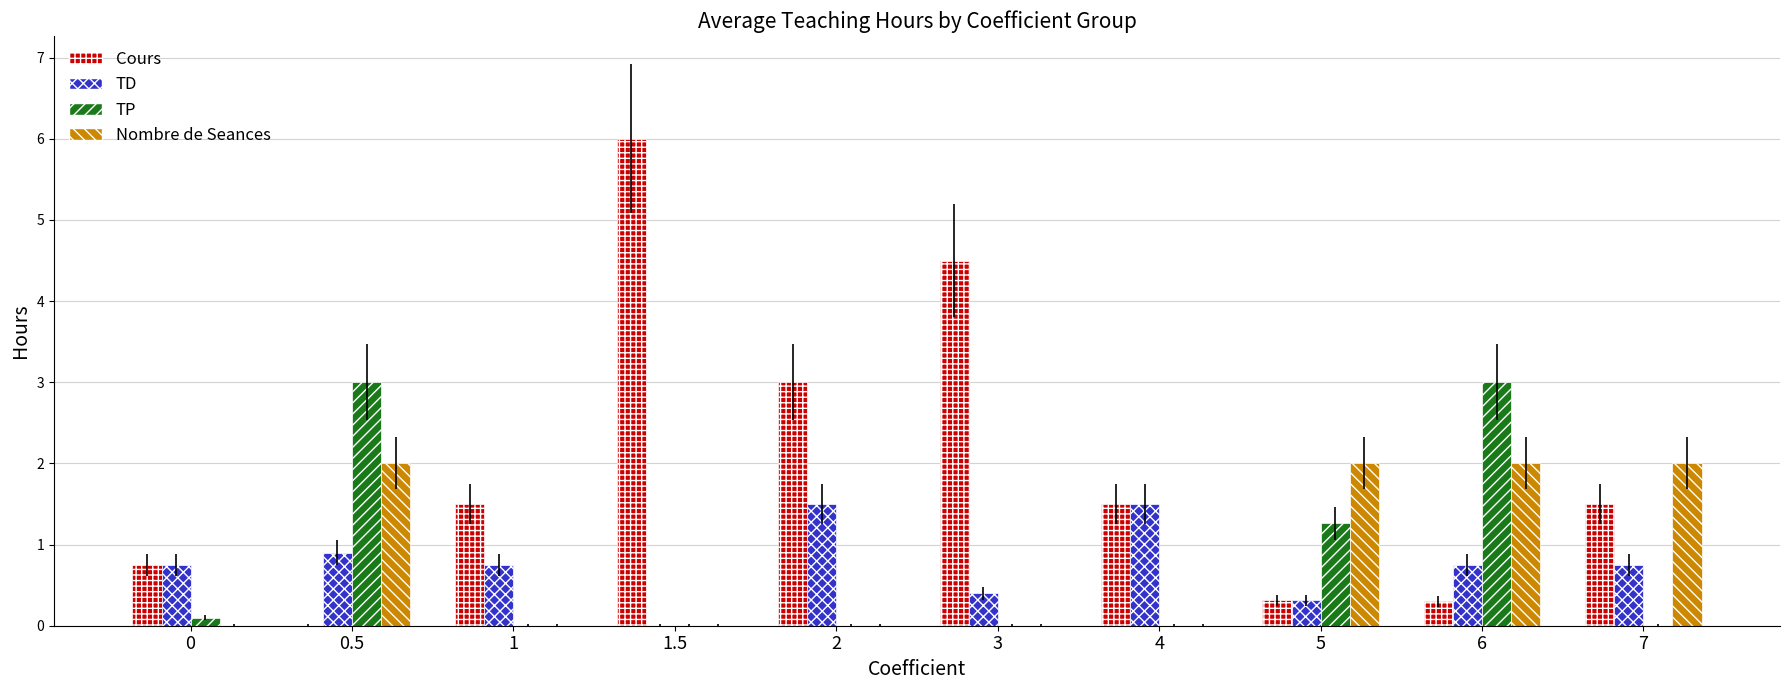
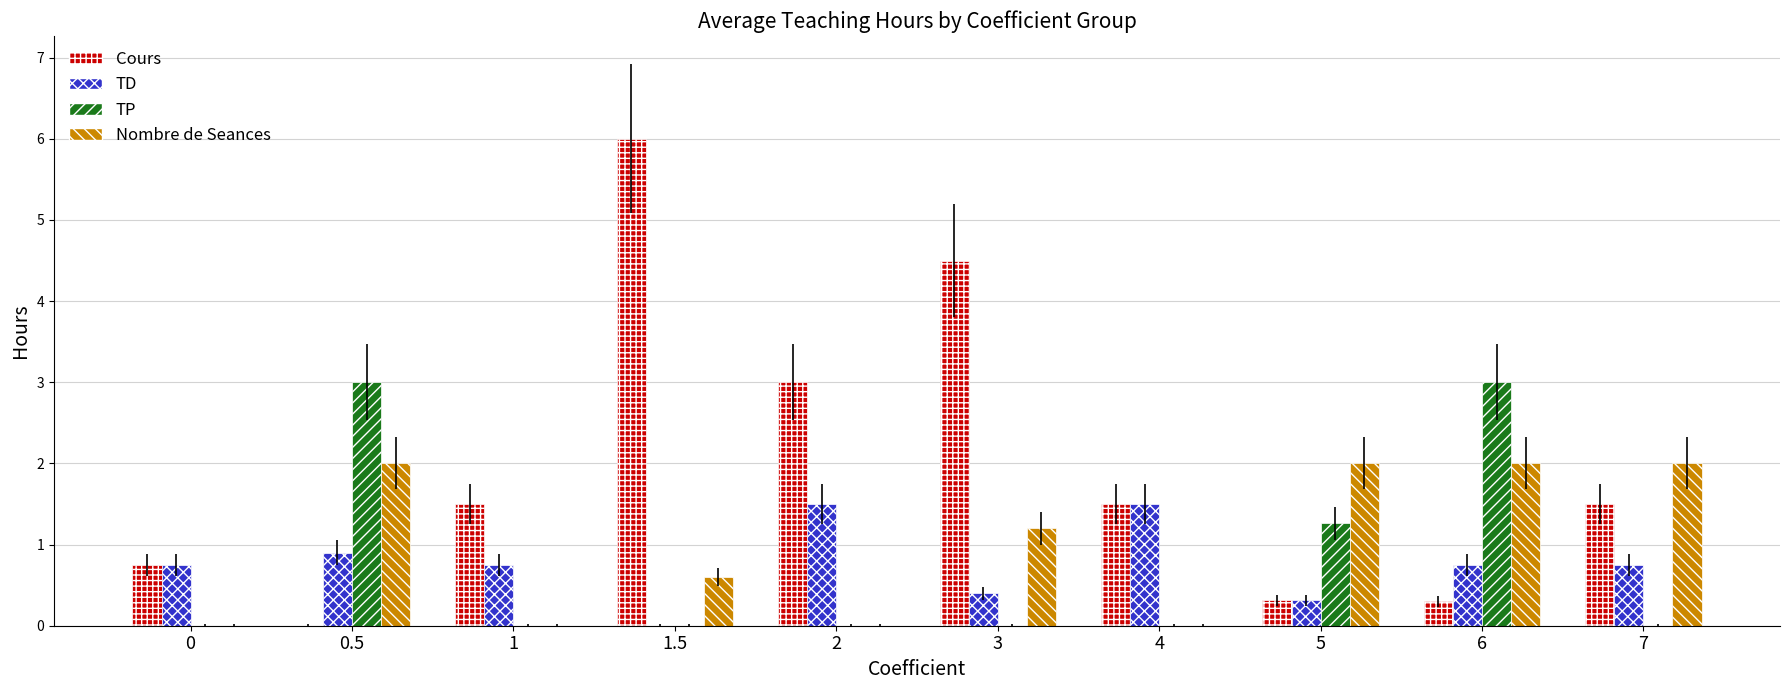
TP, 0: 0.1 -> 0.0
Nombre de Seances, 1.5: 0.0 -> 0.6
Nombre de Seances, 3: 0.0 -> 1.2
